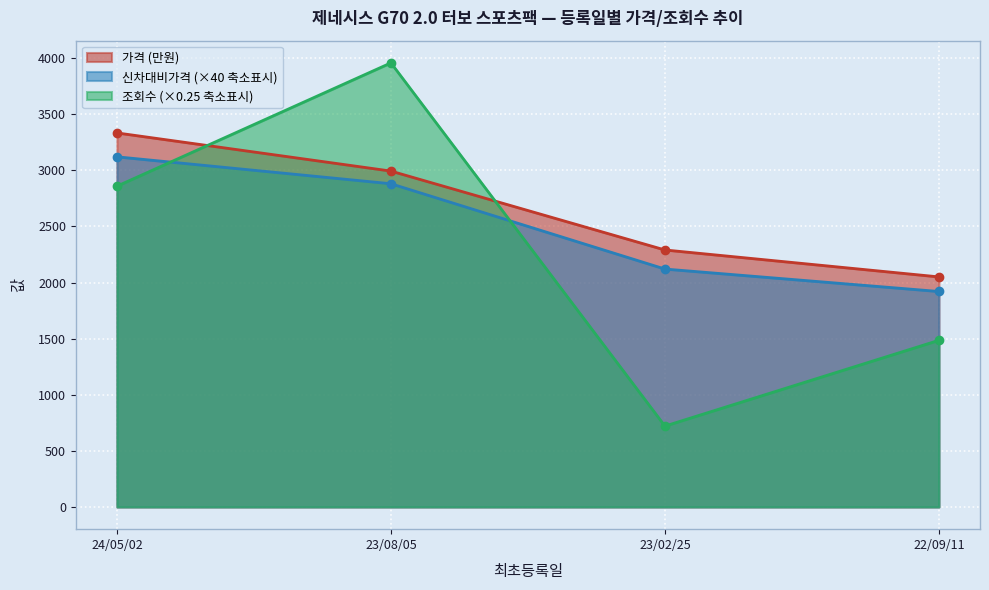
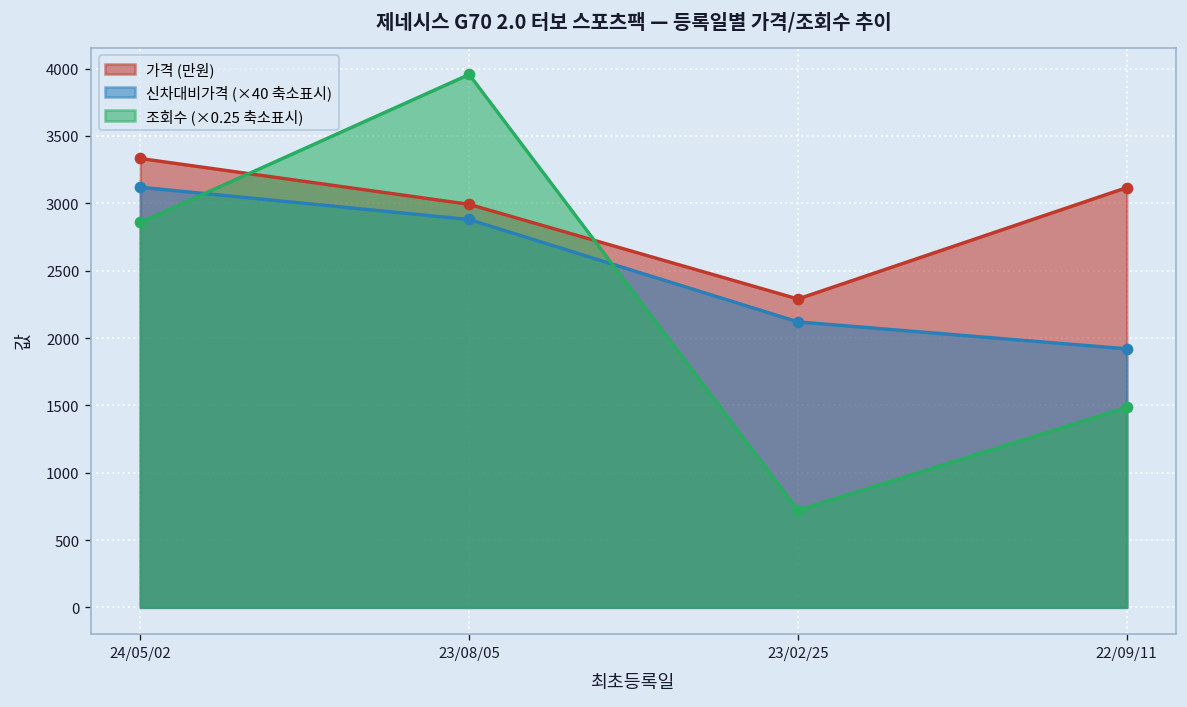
가격 (만원), 22/09/11: 2050 -> 3120
